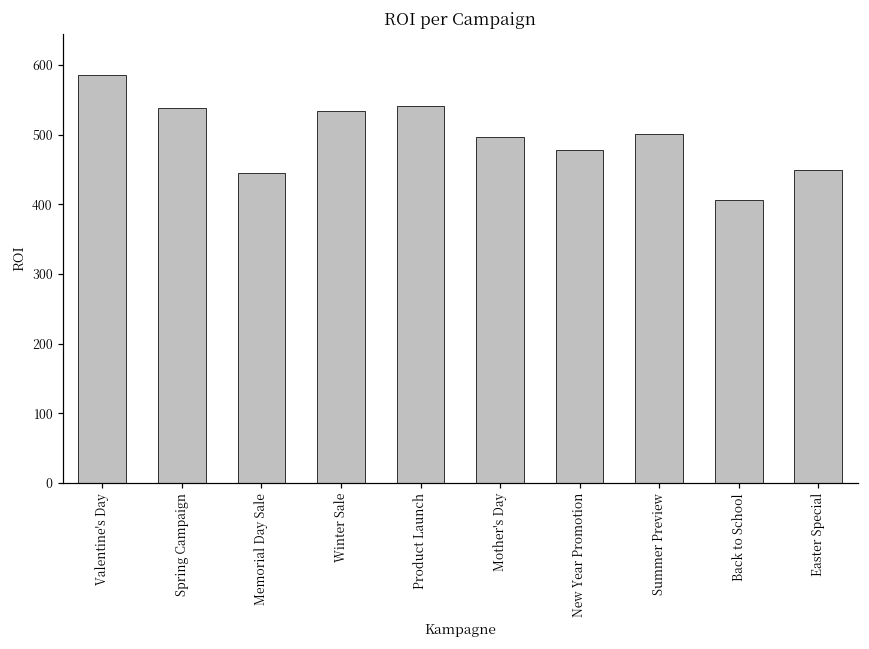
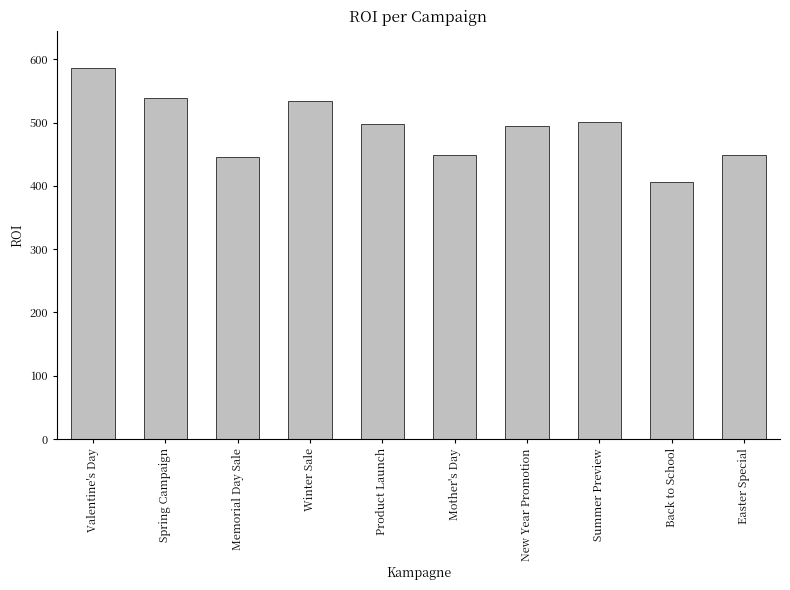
Product Launch: 540 -> 500
Mother's Day: 500 -> 450
New Year Promotion: 480 -> 490
